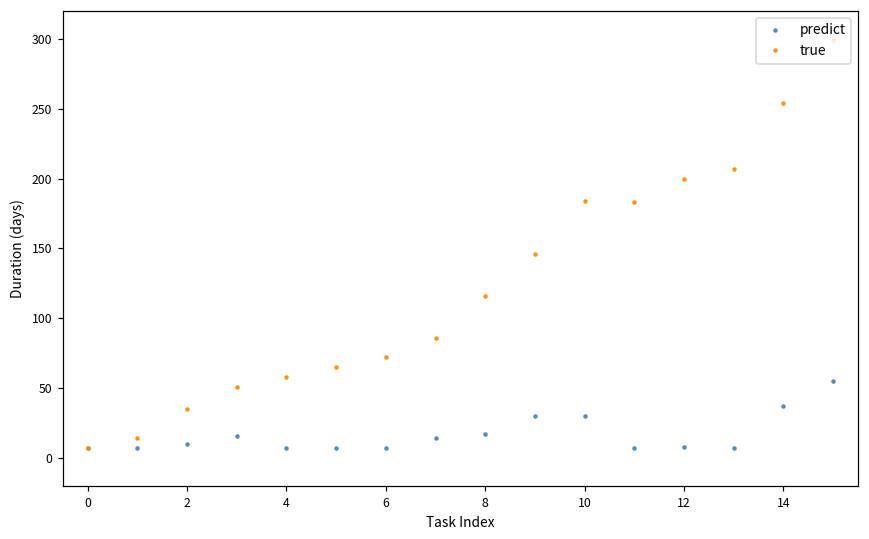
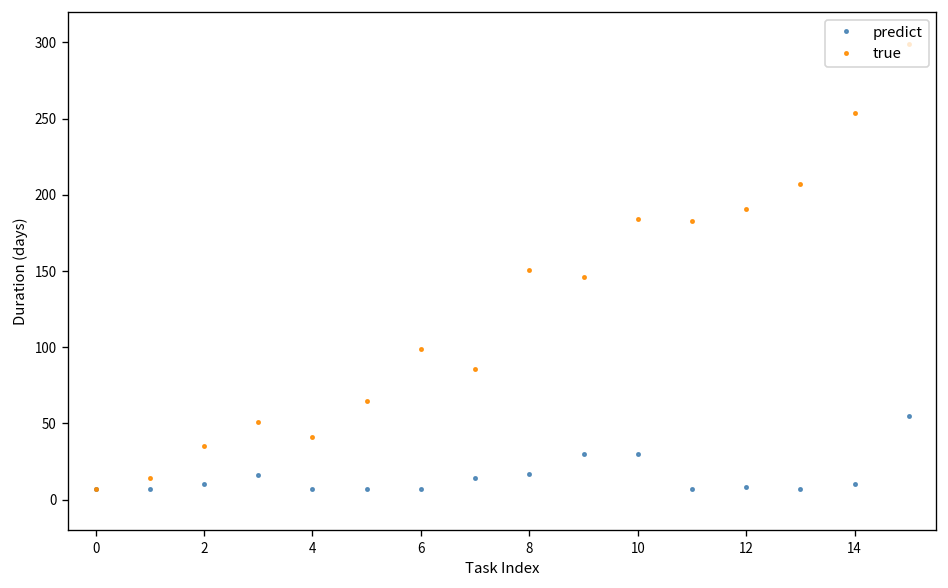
true, 4: 58 -> 41
true, 6: 72 -> 99
true, 8: 116 -> 151
true, 12: 200 -> 191
predict, 14: 37 -> 10
